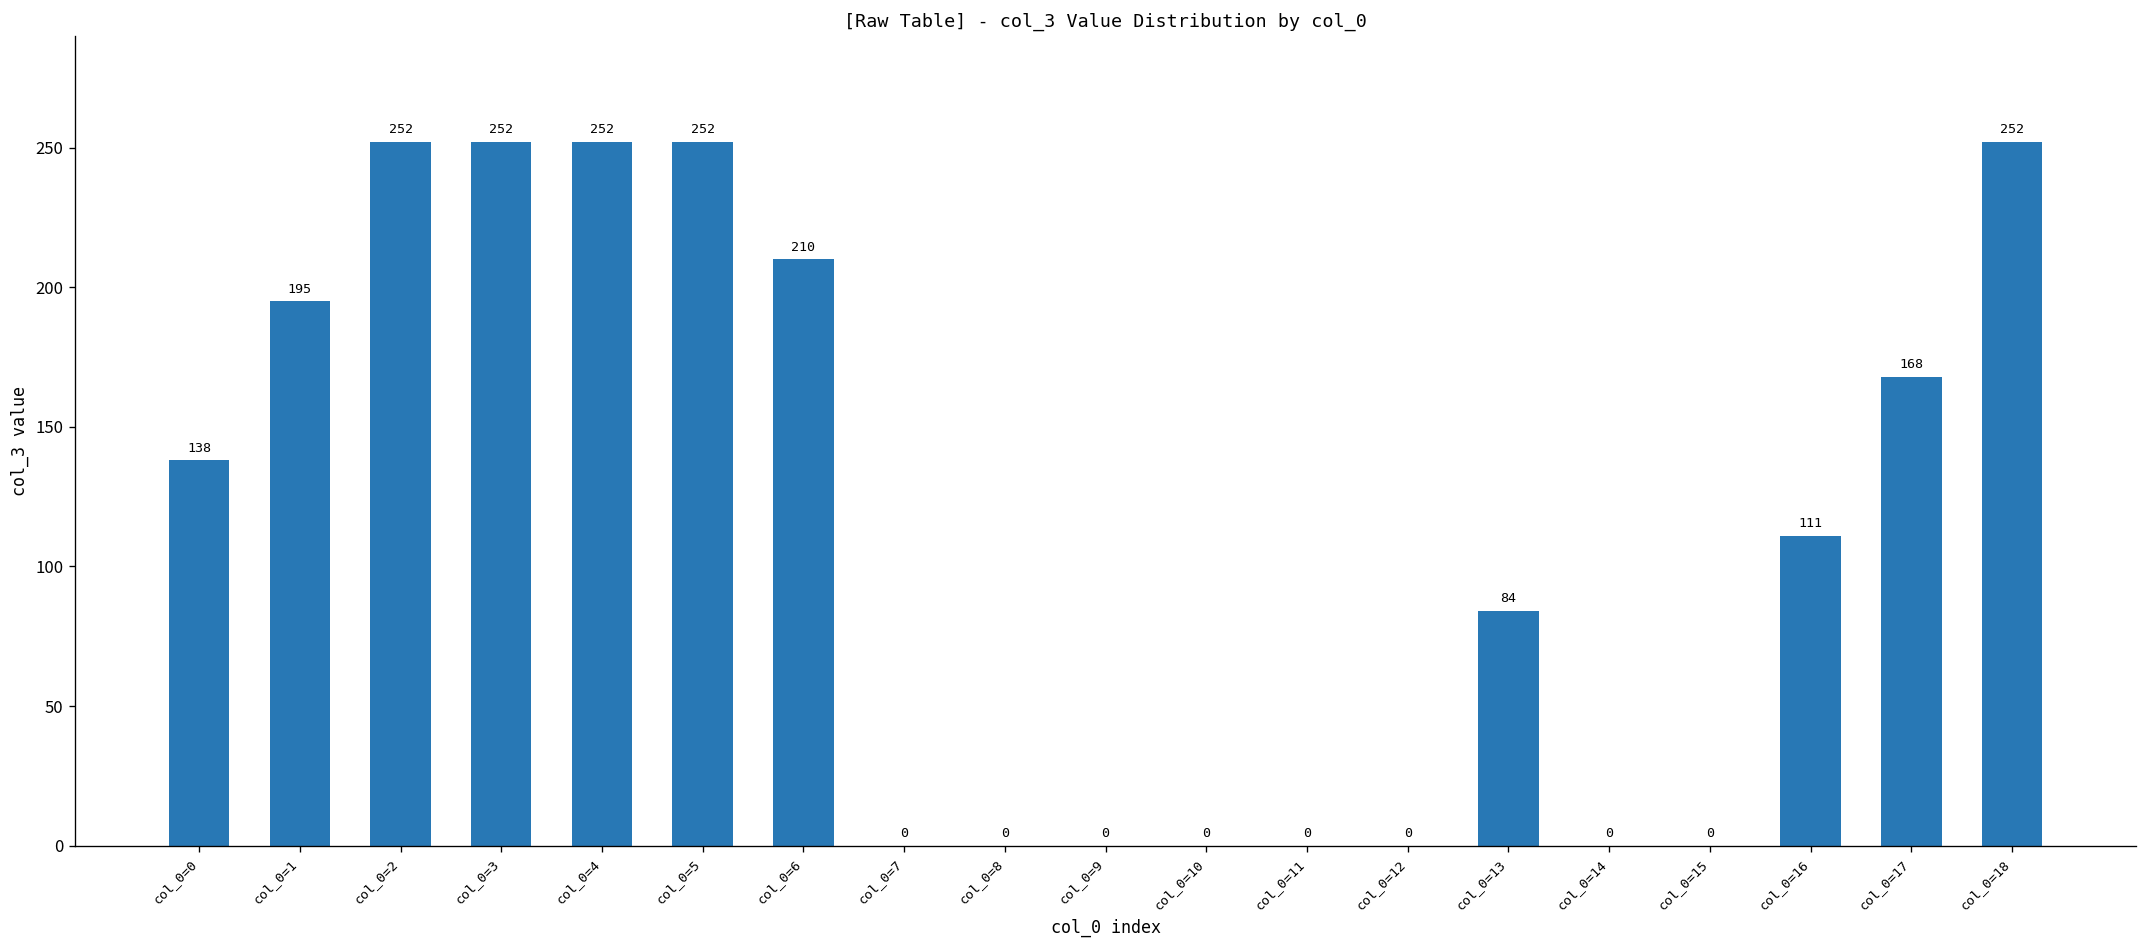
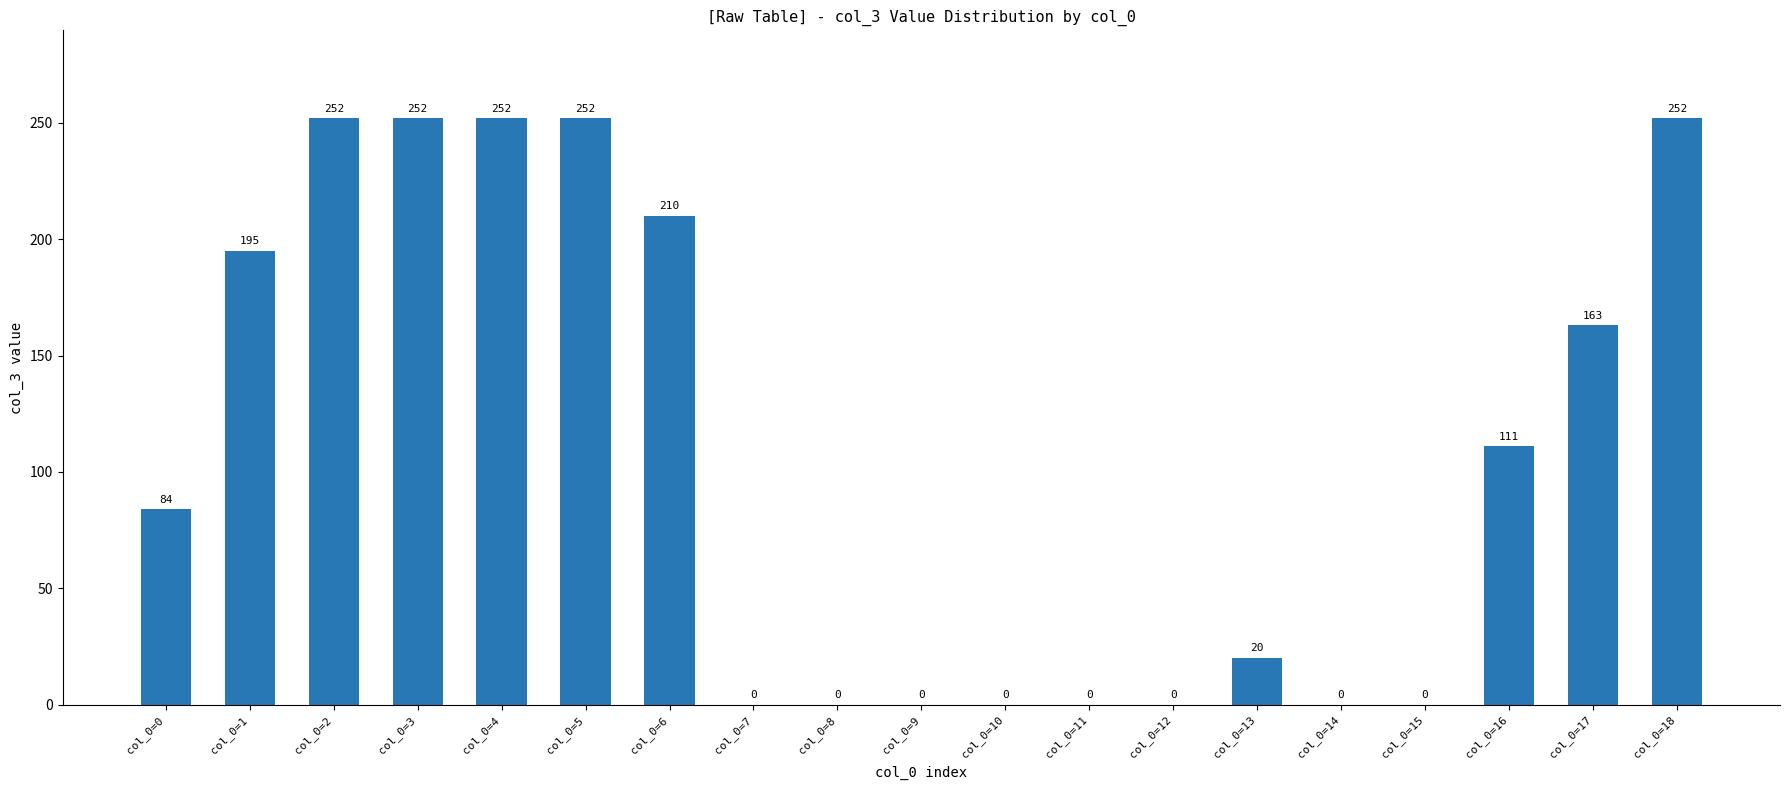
col_0=0: 138 -> 84
col_0=13: 84 -> 20
col_0=17: 168 -> 163
